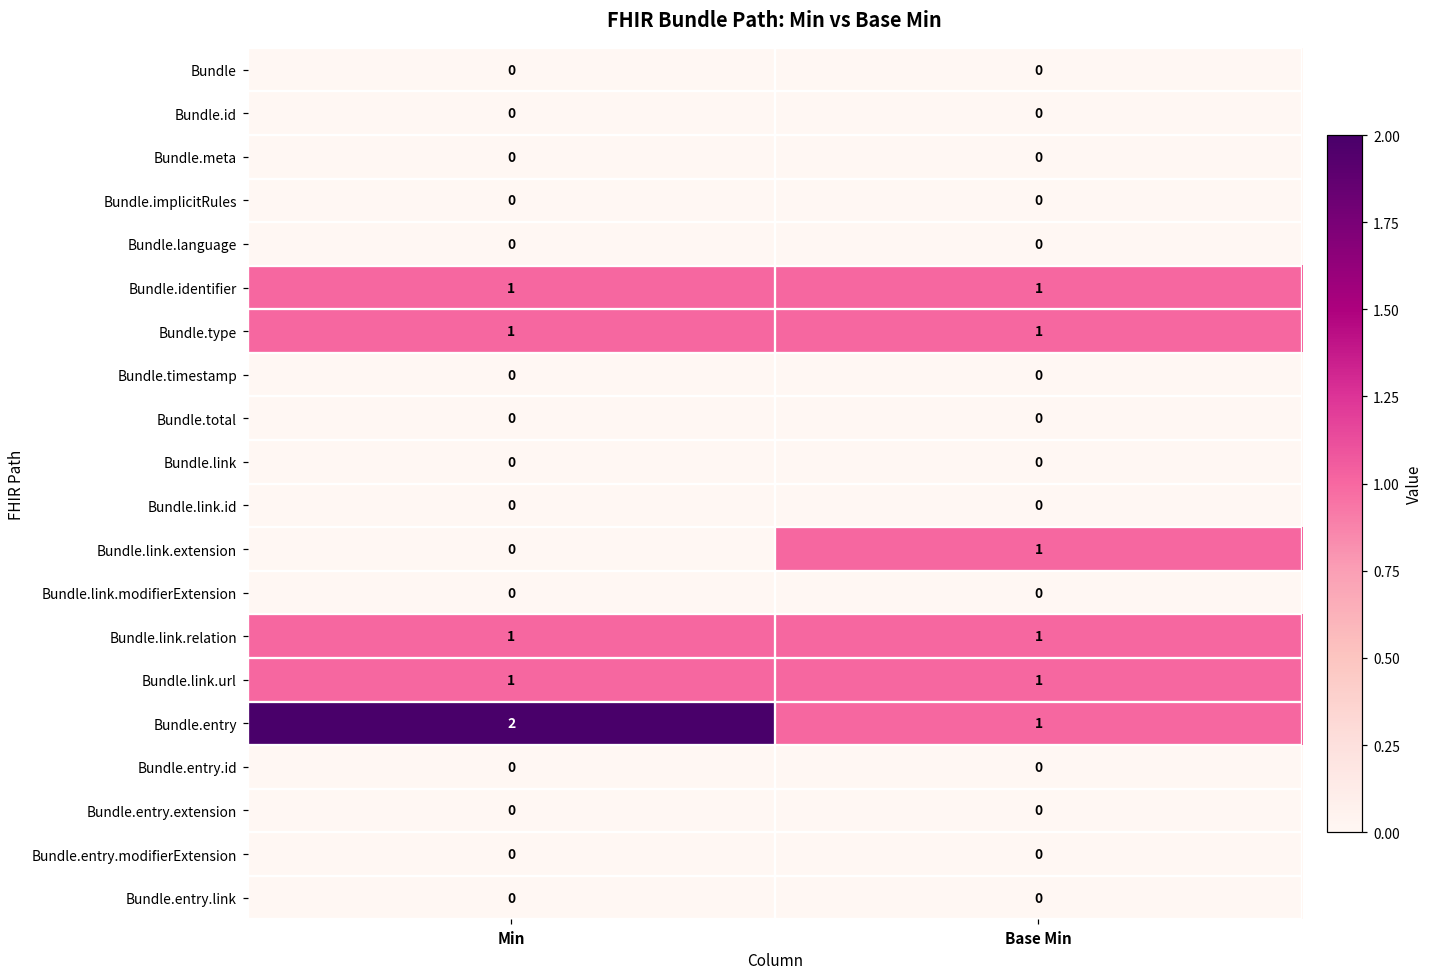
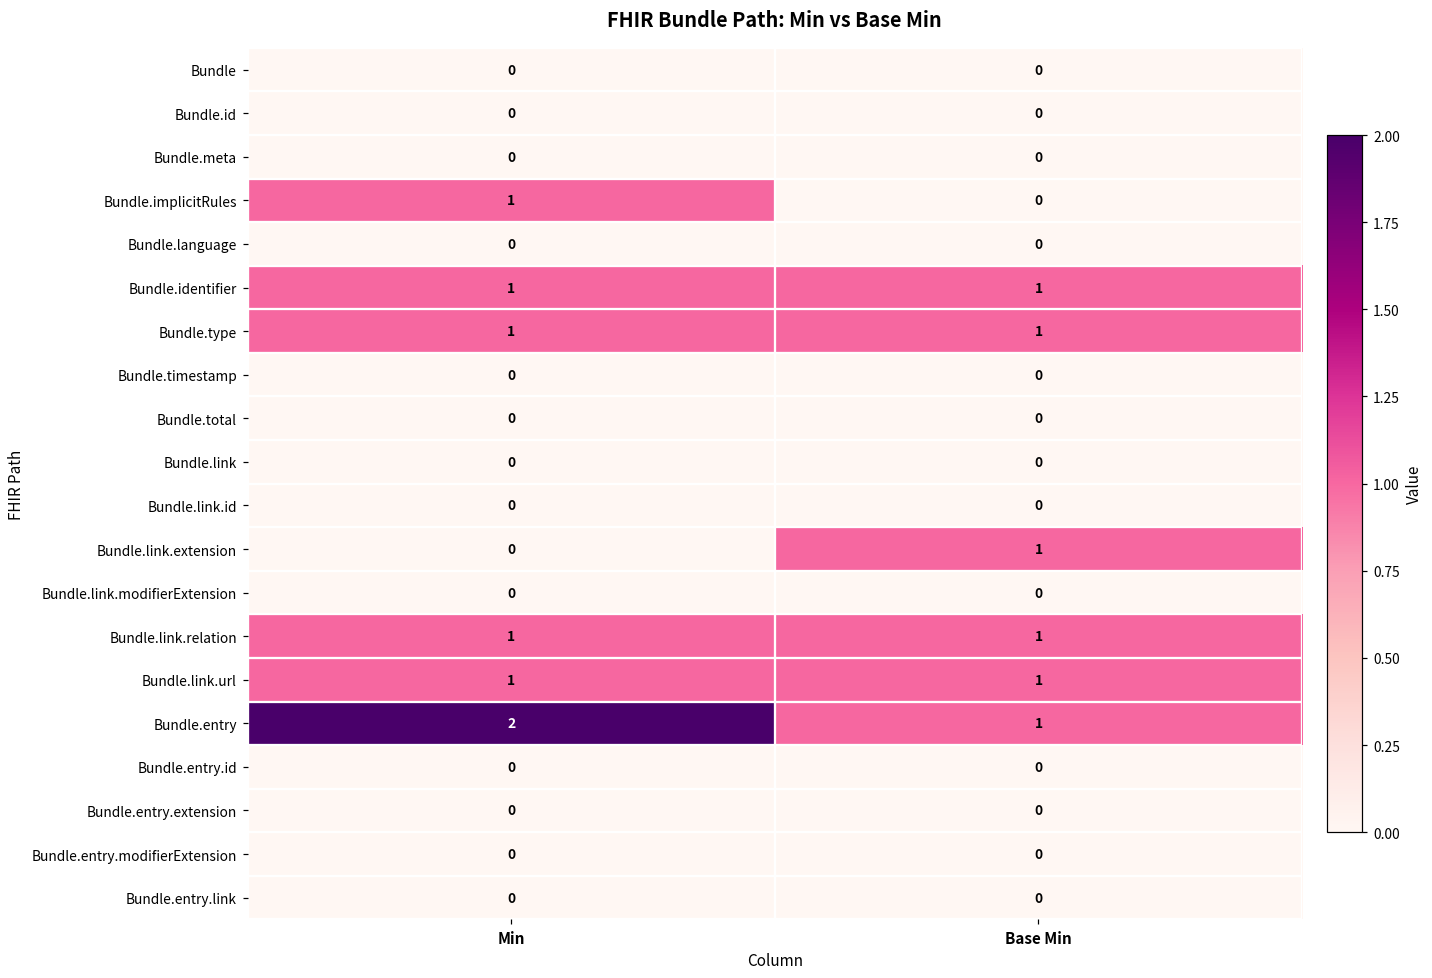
Bundle.implicitRules, Min: 0 -> 1
